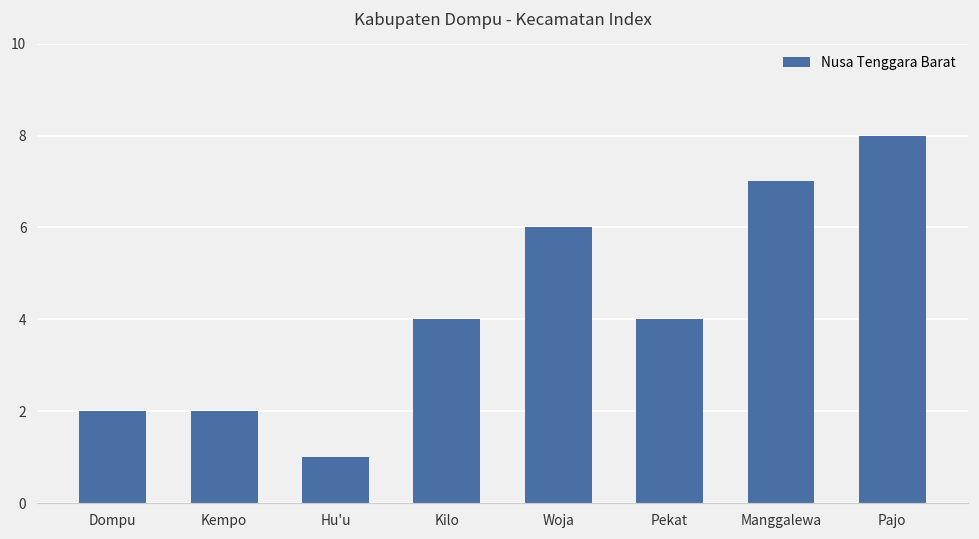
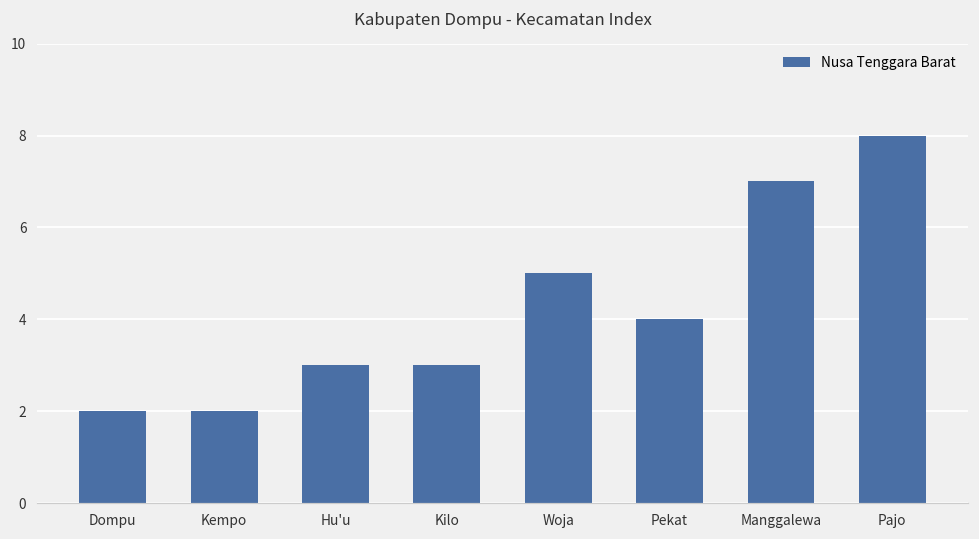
Hu'u: 1 -> 3
Kilo: 4 -> 3
Woja: 6 -> 5
